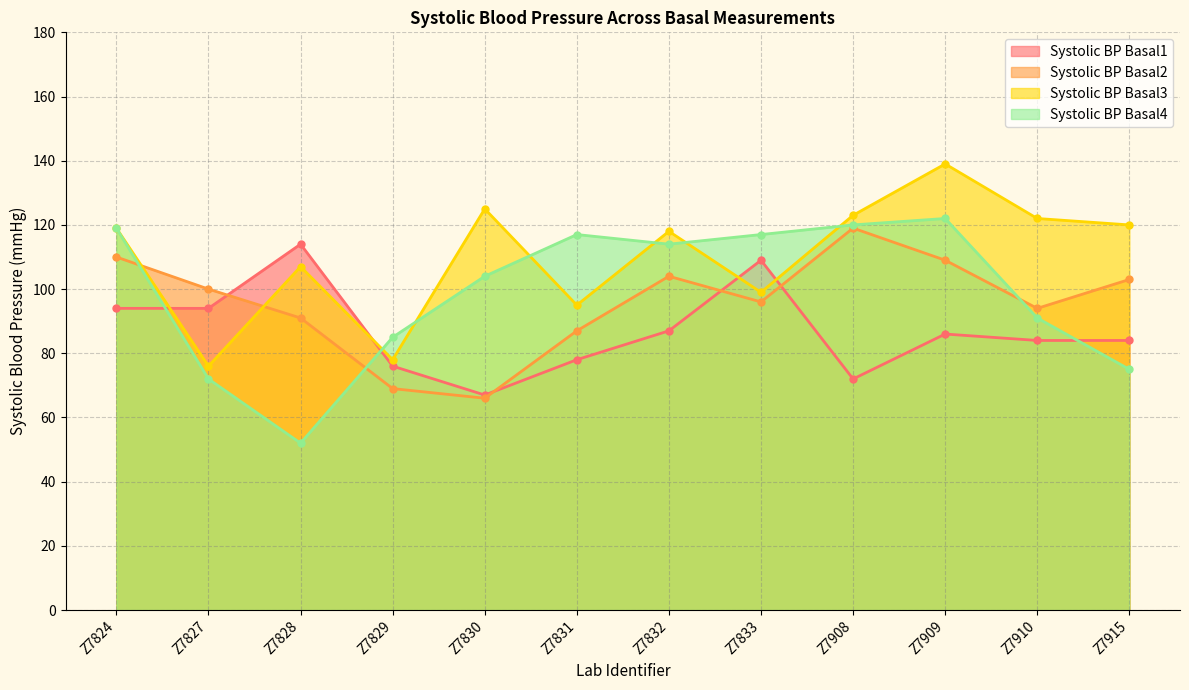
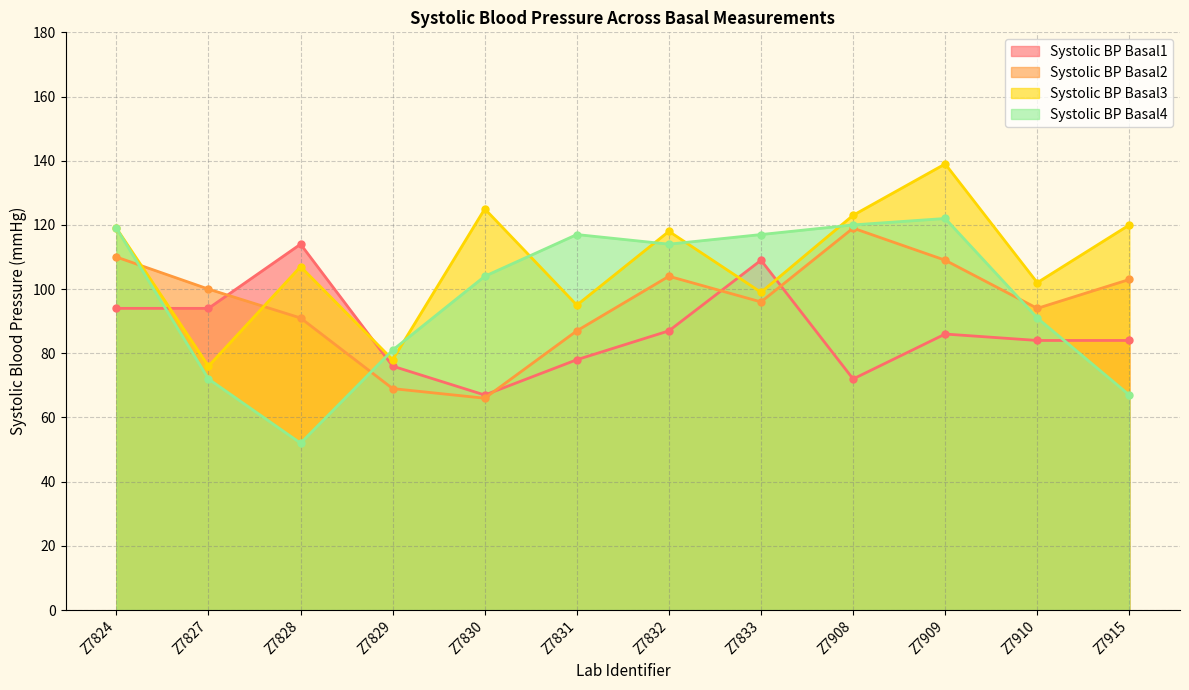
Systolic BP Basal4, Z7829: 85 -> 81
Systolic BP Basal3, Z7910: 122 -> 102
Systolic BP Basal4, Z7915: 75 -> 67
